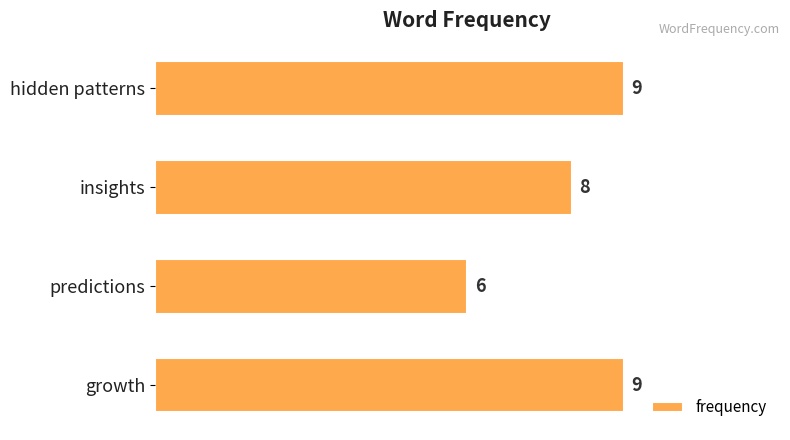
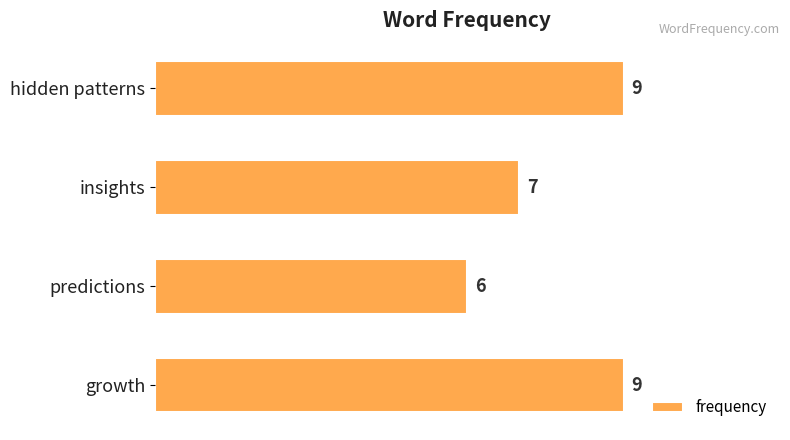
insights: 8 -> 7
